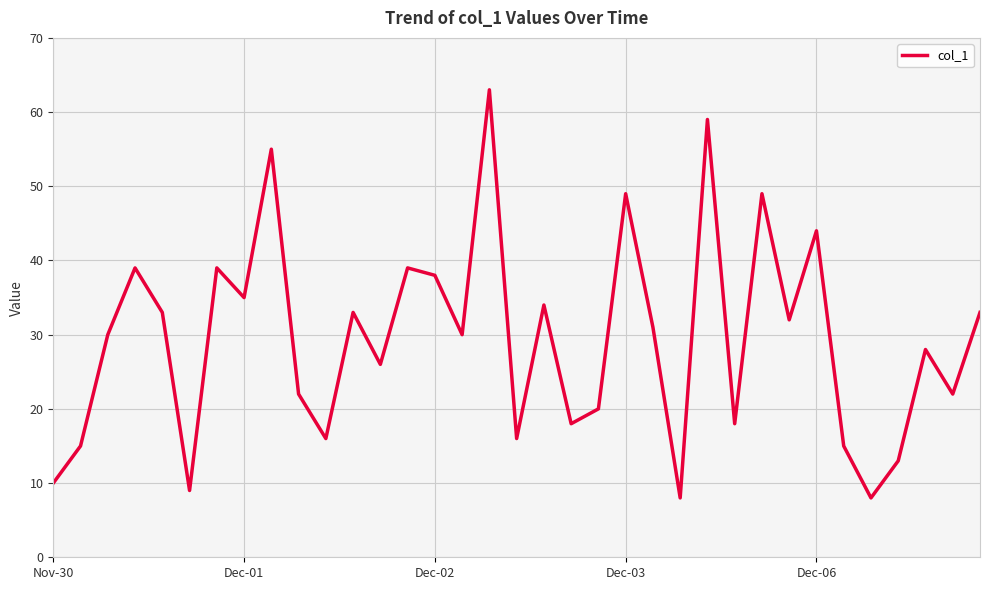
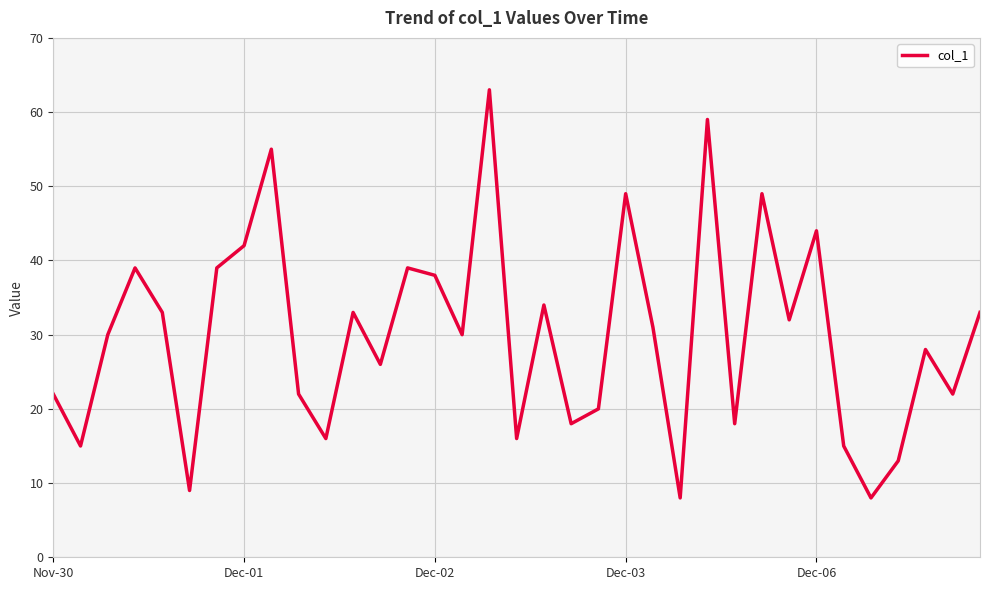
Nov-30: 10 -> 22
Dec-01: 35 -> 42
